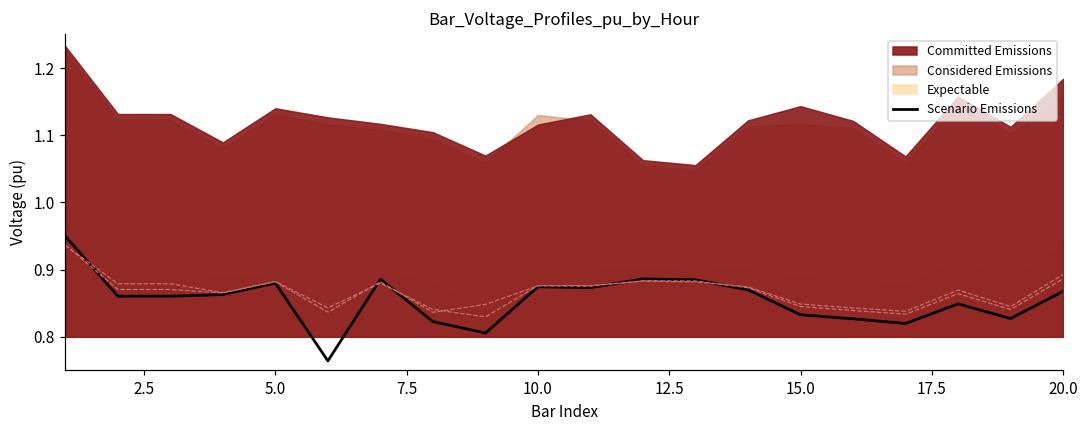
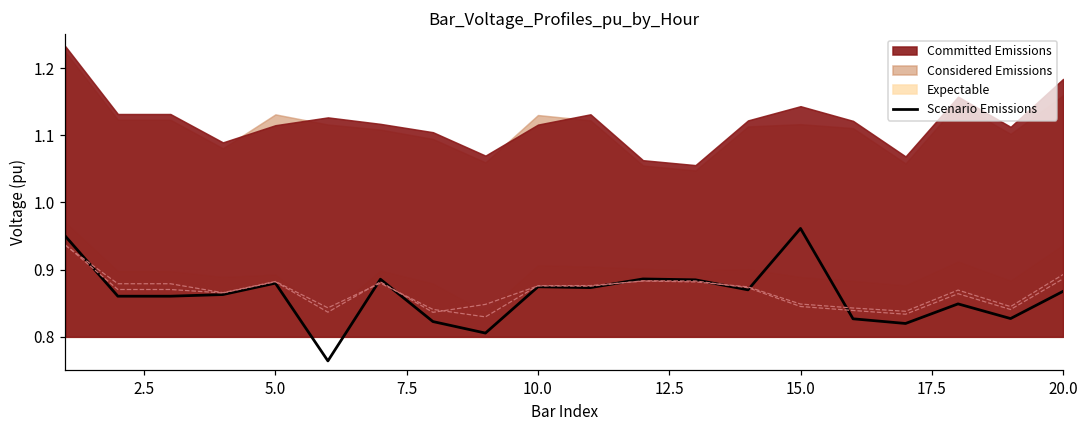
Committed Emissions, 5.0: 1.14 -> 1.11
Scenario Emissions, 15.0: 0.83 -> 0.96
